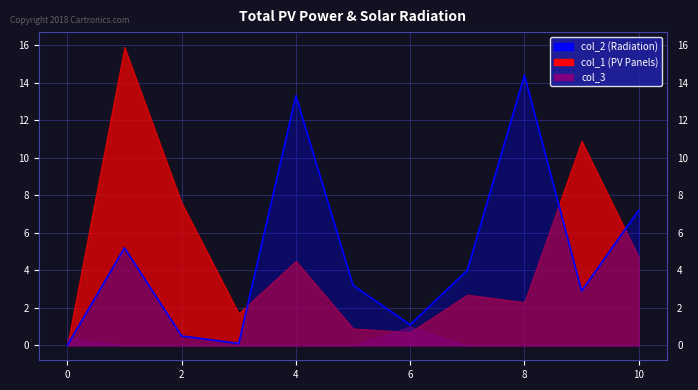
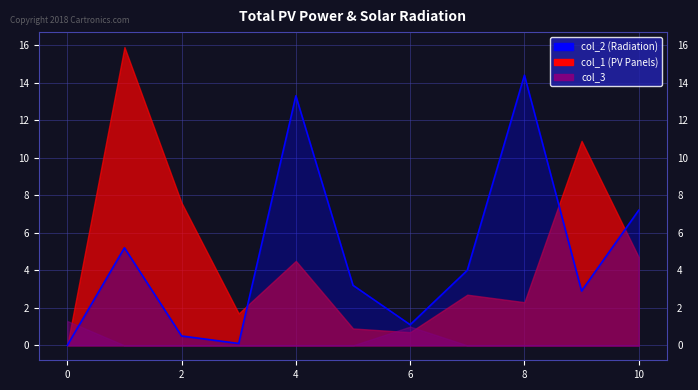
col_3, 0: 0.4 -> 1.3
